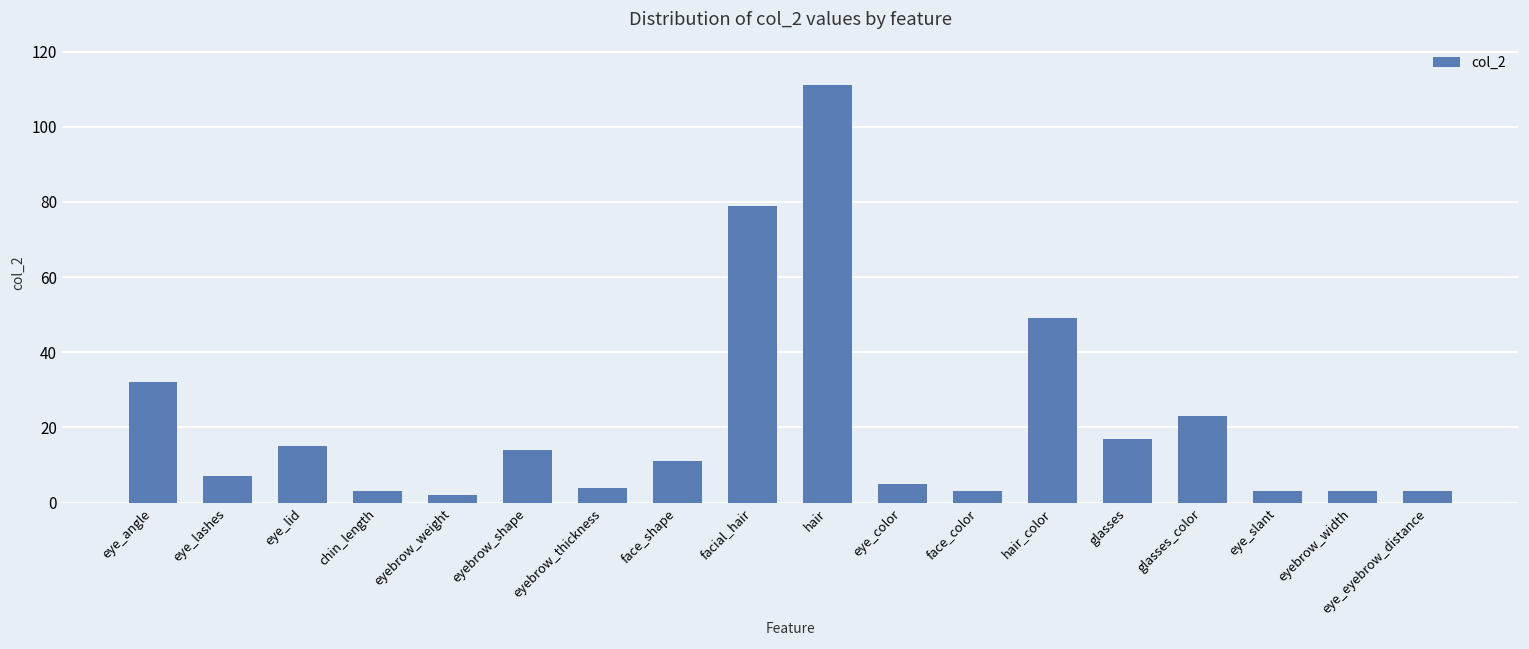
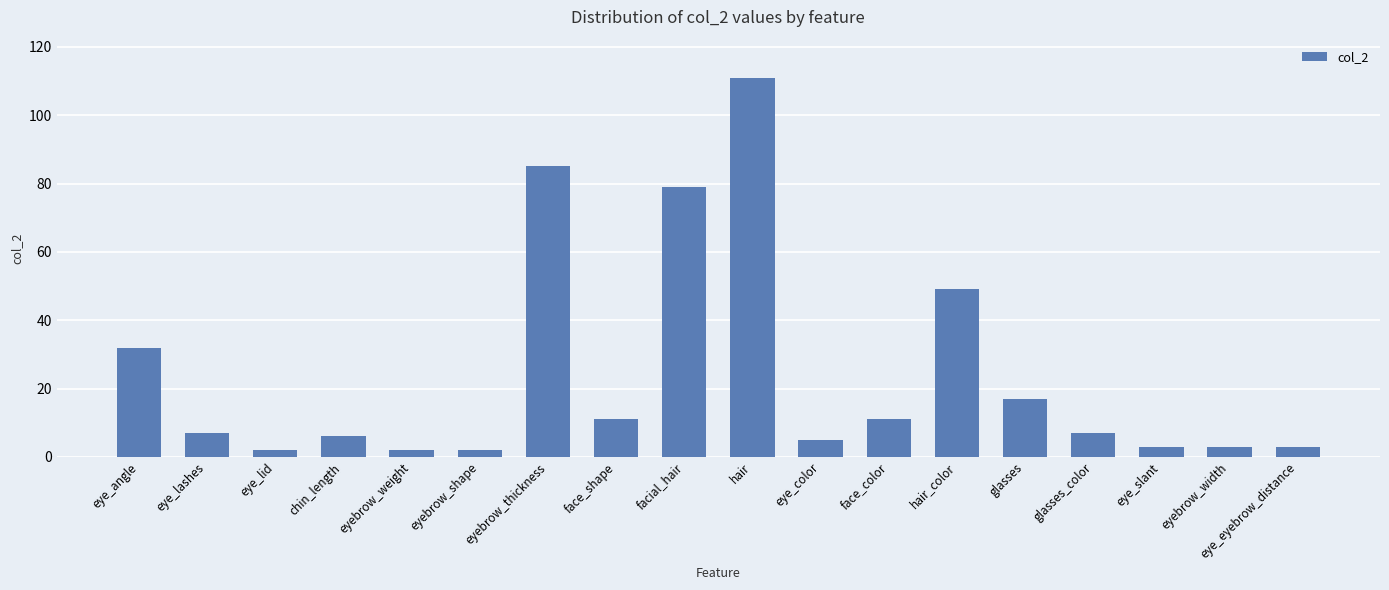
eye_lid: 15 -> 2
chin_length: 3 -> 6
eyebrow_shape: 14 -> 2
eyebrow_thickness: 4 -> 85
face_color: 3 -> 11
glasses_color: 23 -> 7
